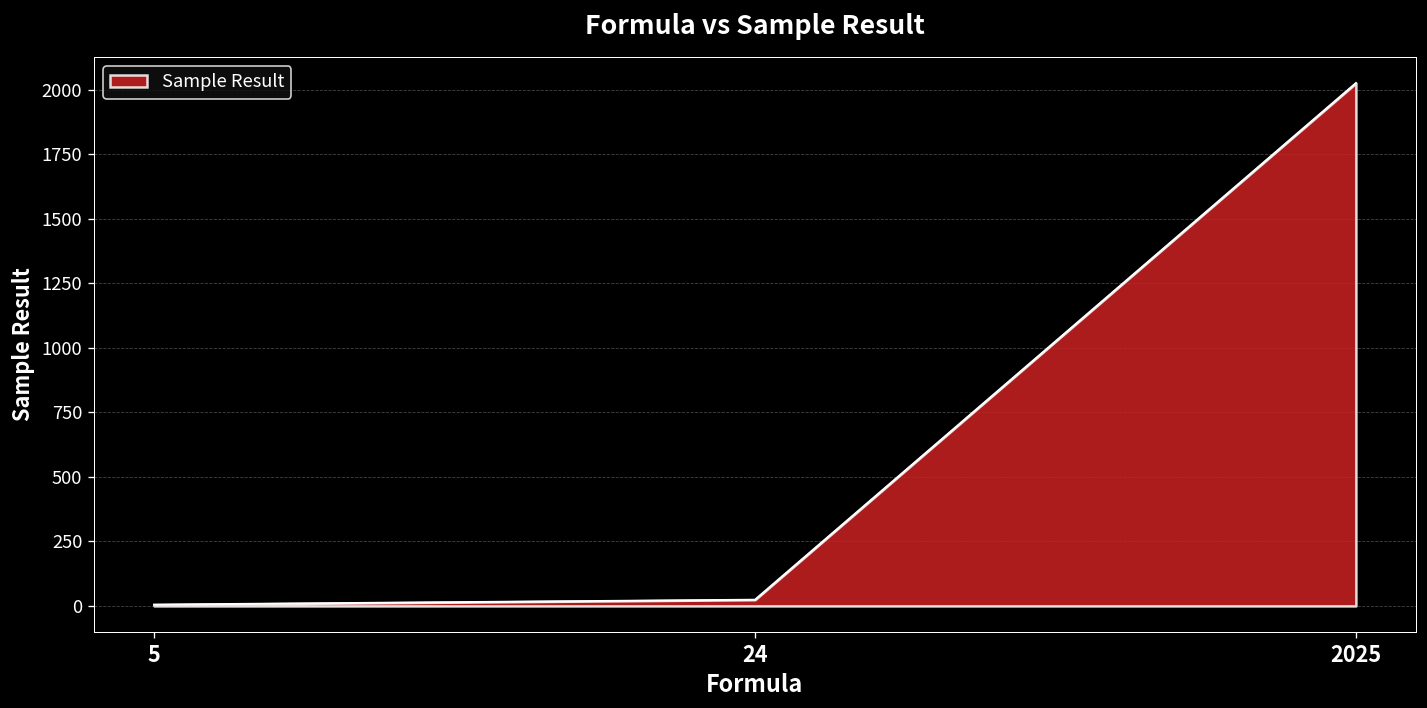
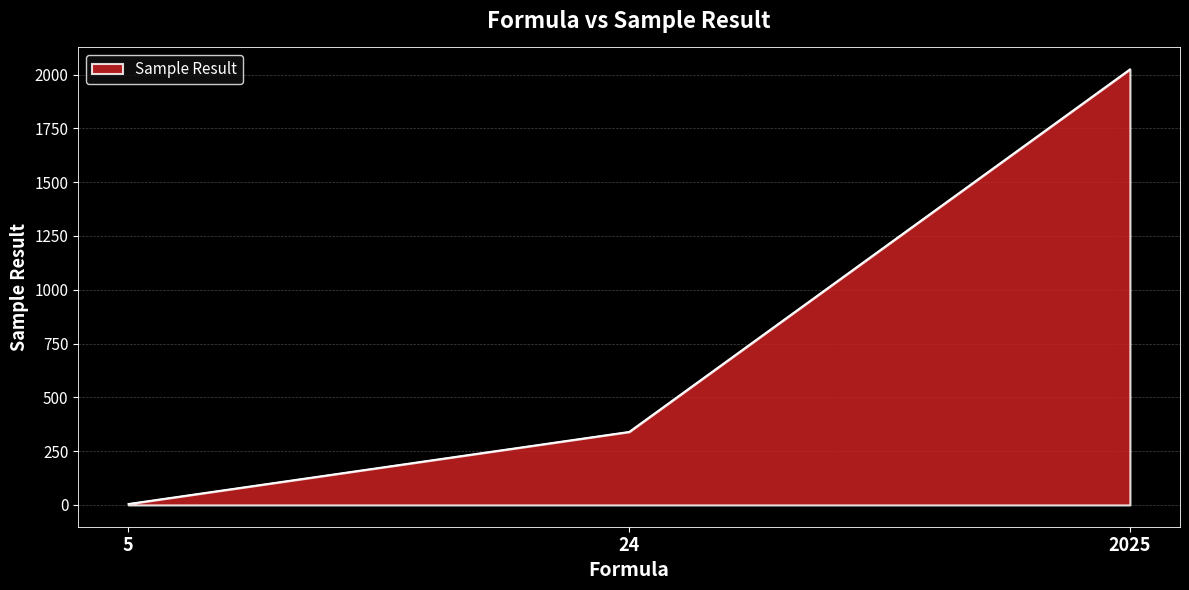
24: 20 -> 340
